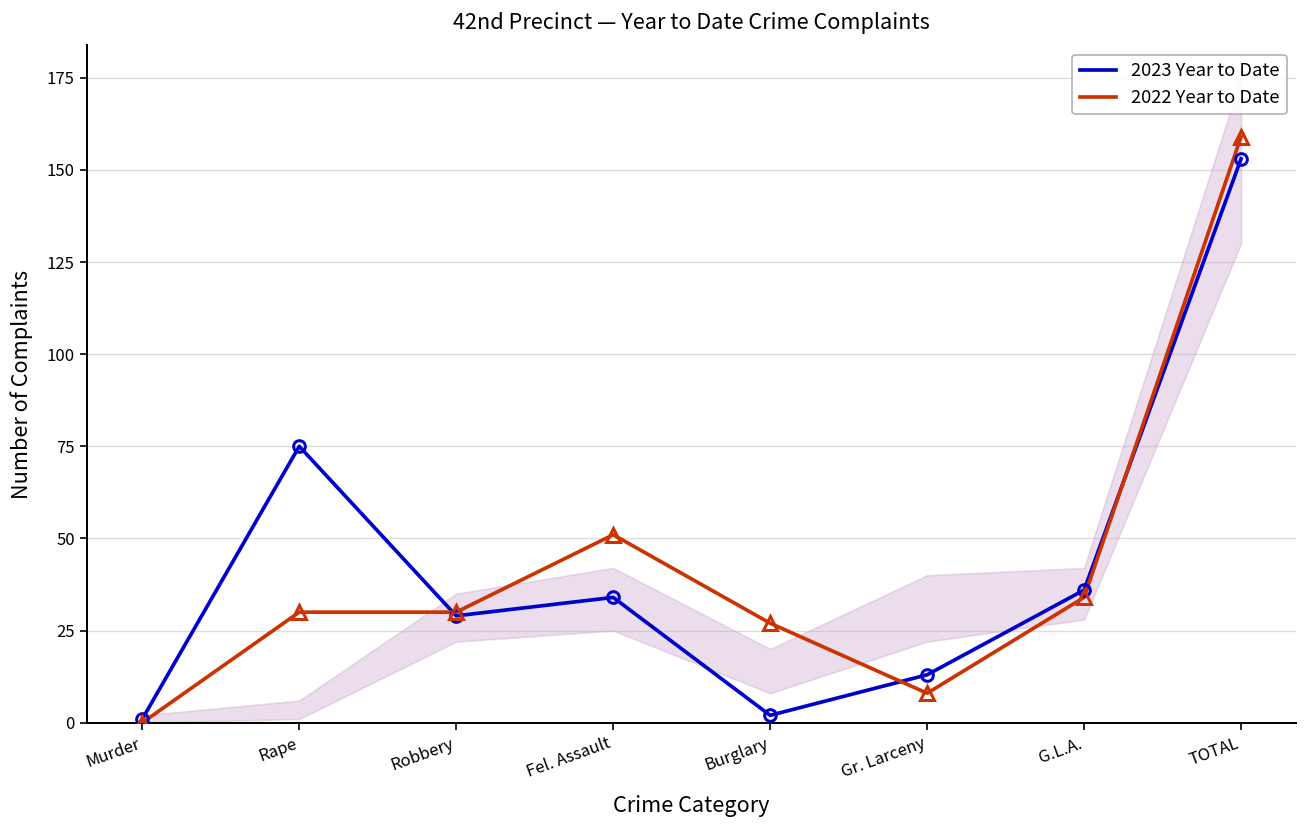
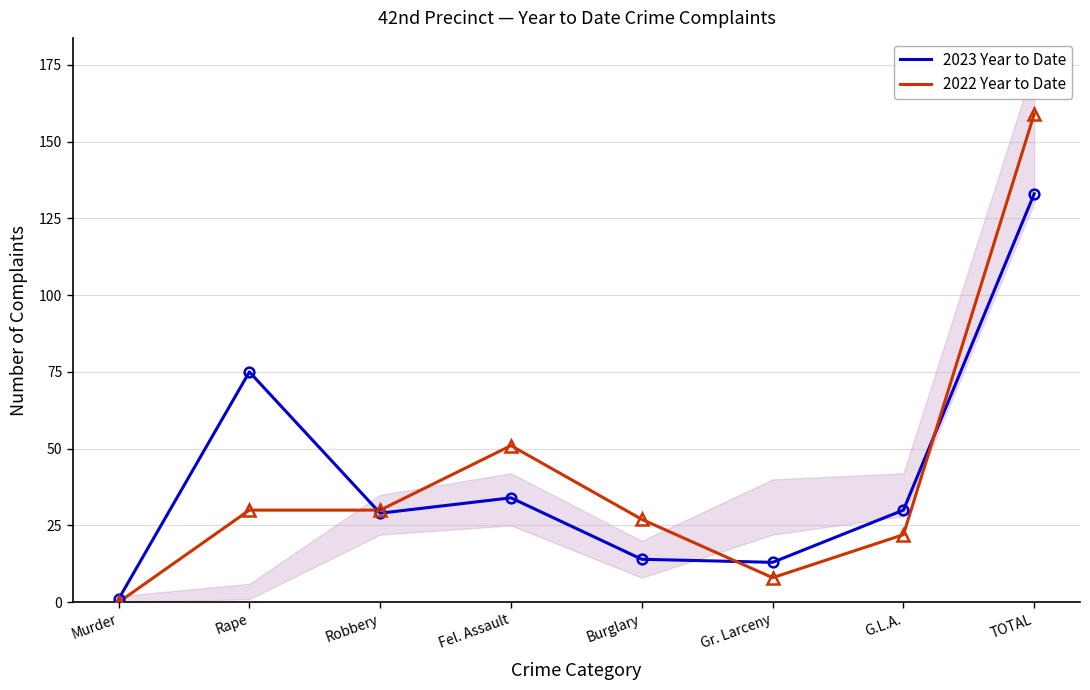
2023 Year to Date, Burglary: 2 -> 14
2023 Year to Date, G.L.A.: 36 -> 30
2022 Year to Date, G.L.A.: 34 -> 22
2023 Year to Date, TOTAL: 153 -> 133
